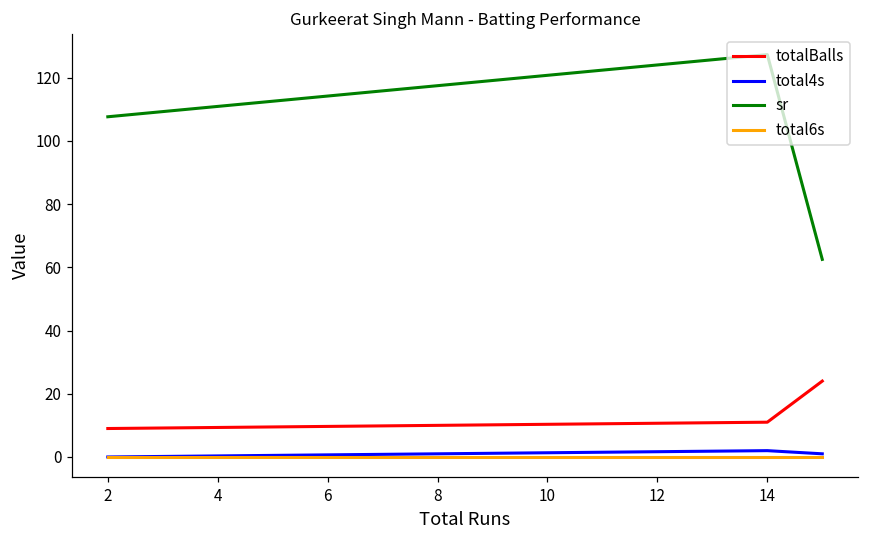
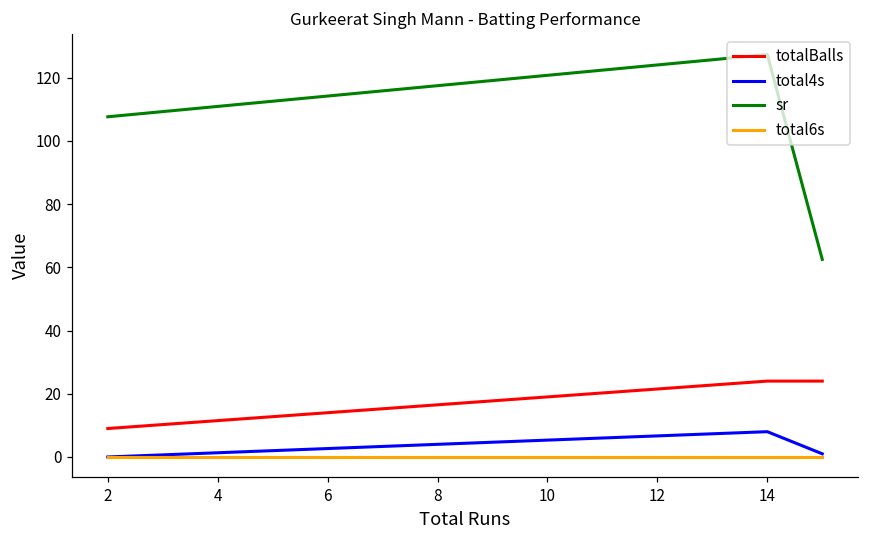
totalBalls, 14: 11 -> 24
total4s, 14: 2 -> 8
